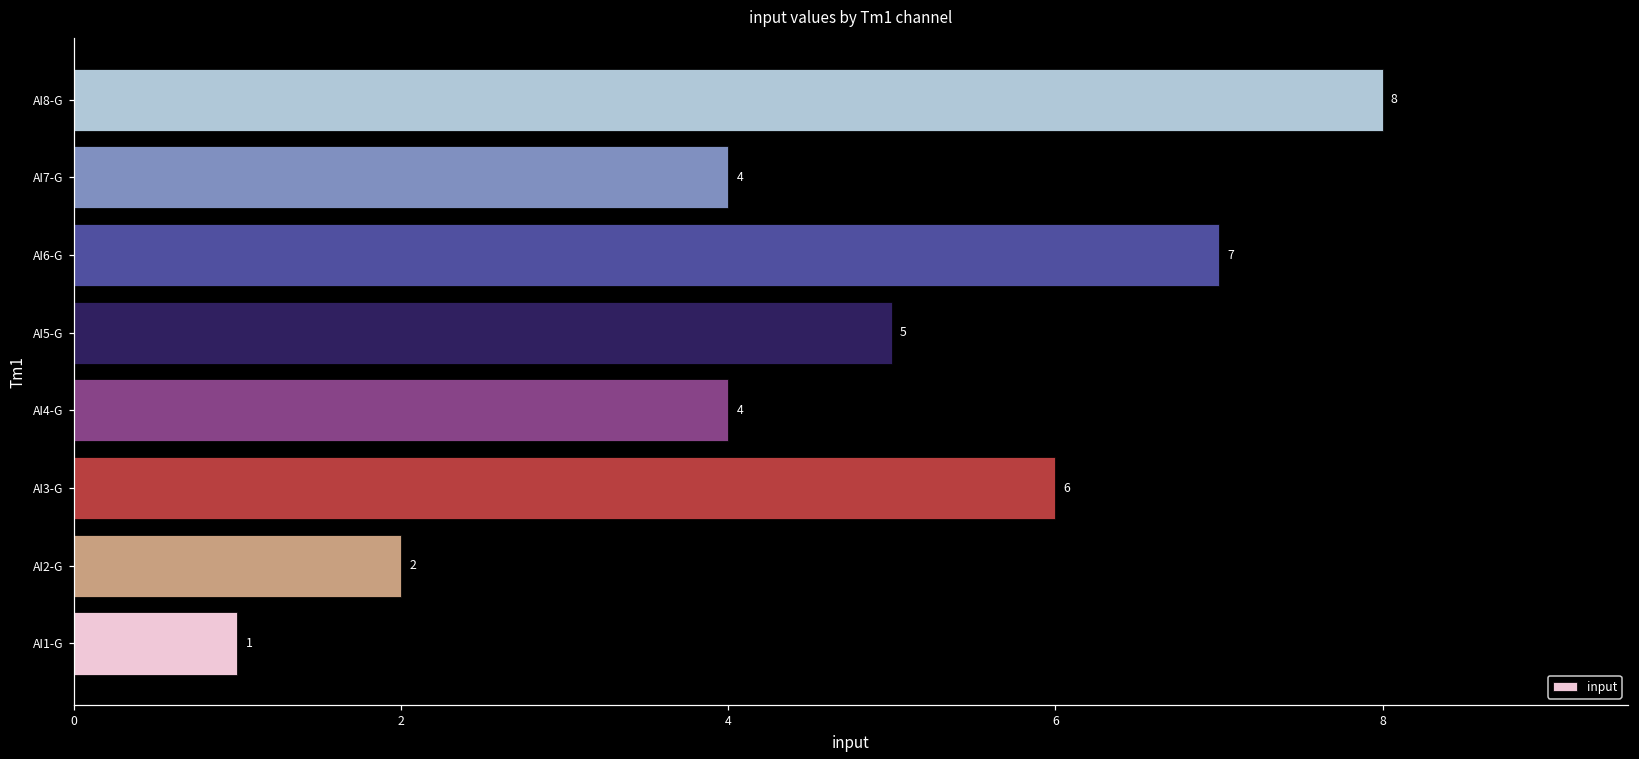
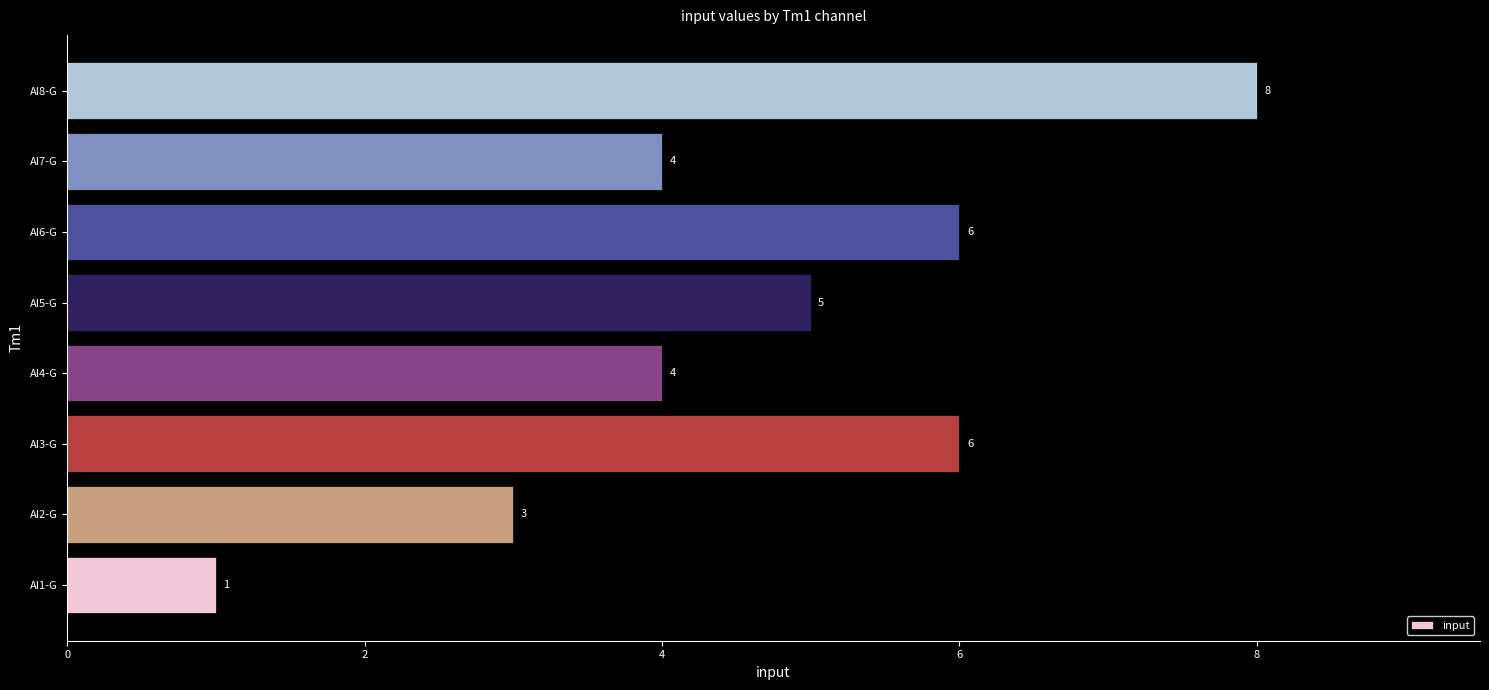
AI6-G: 7 -> 6
AI2-G: 2 -> 3
